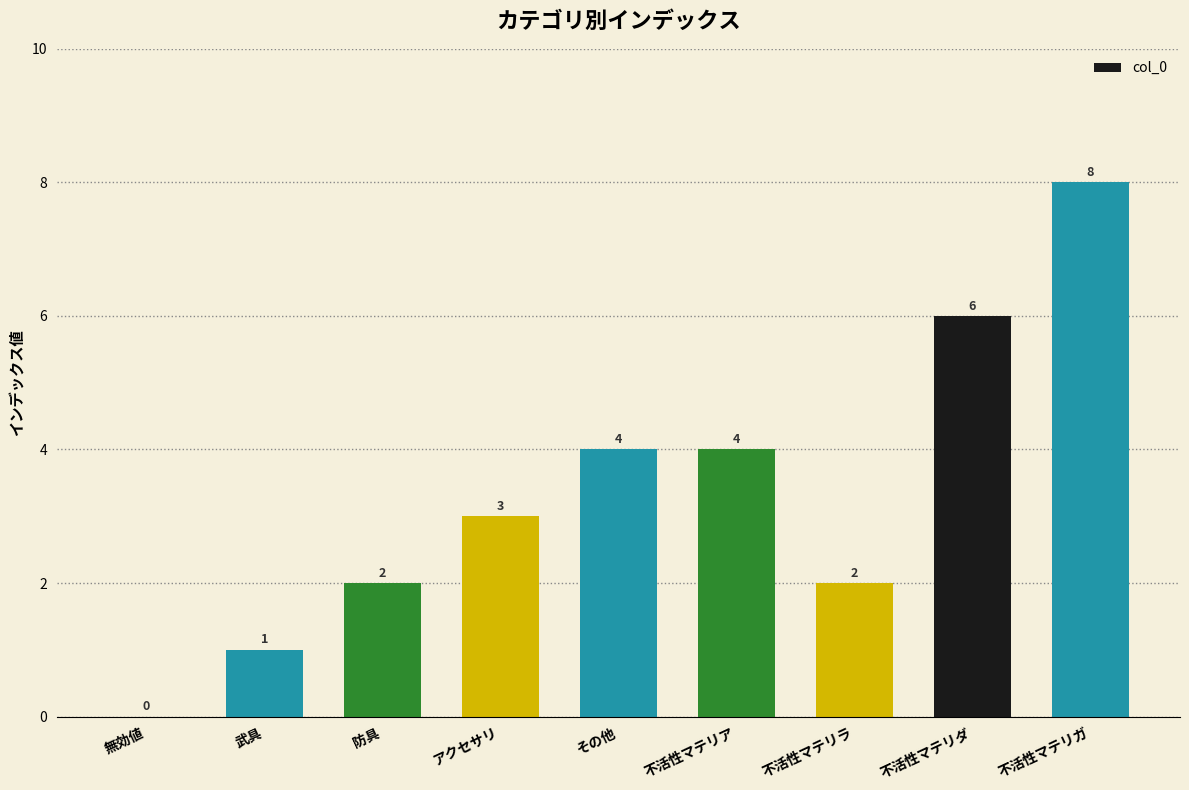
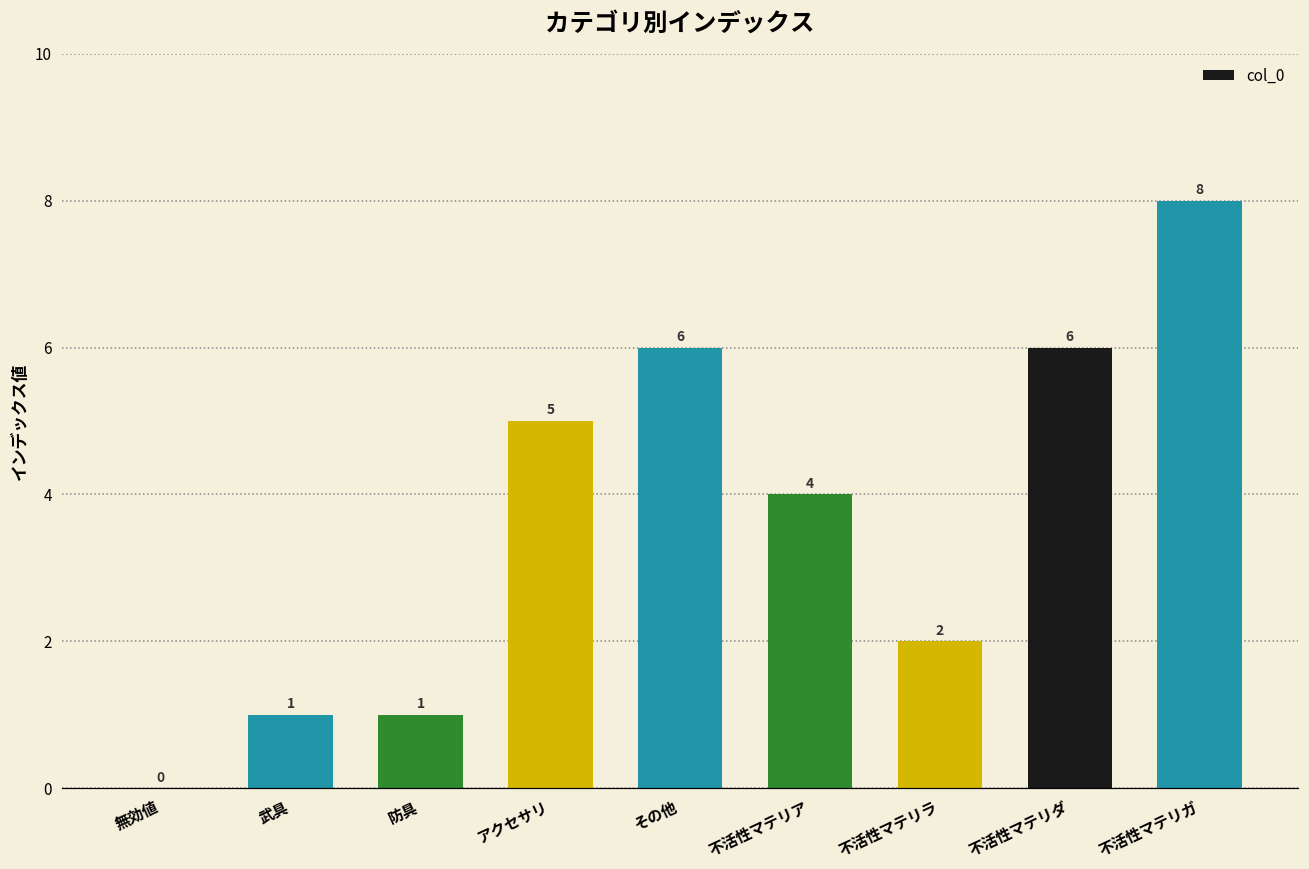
防具: 2 -> 1
アクセサリ: 3 -> 5
その他: 4 -> 6
